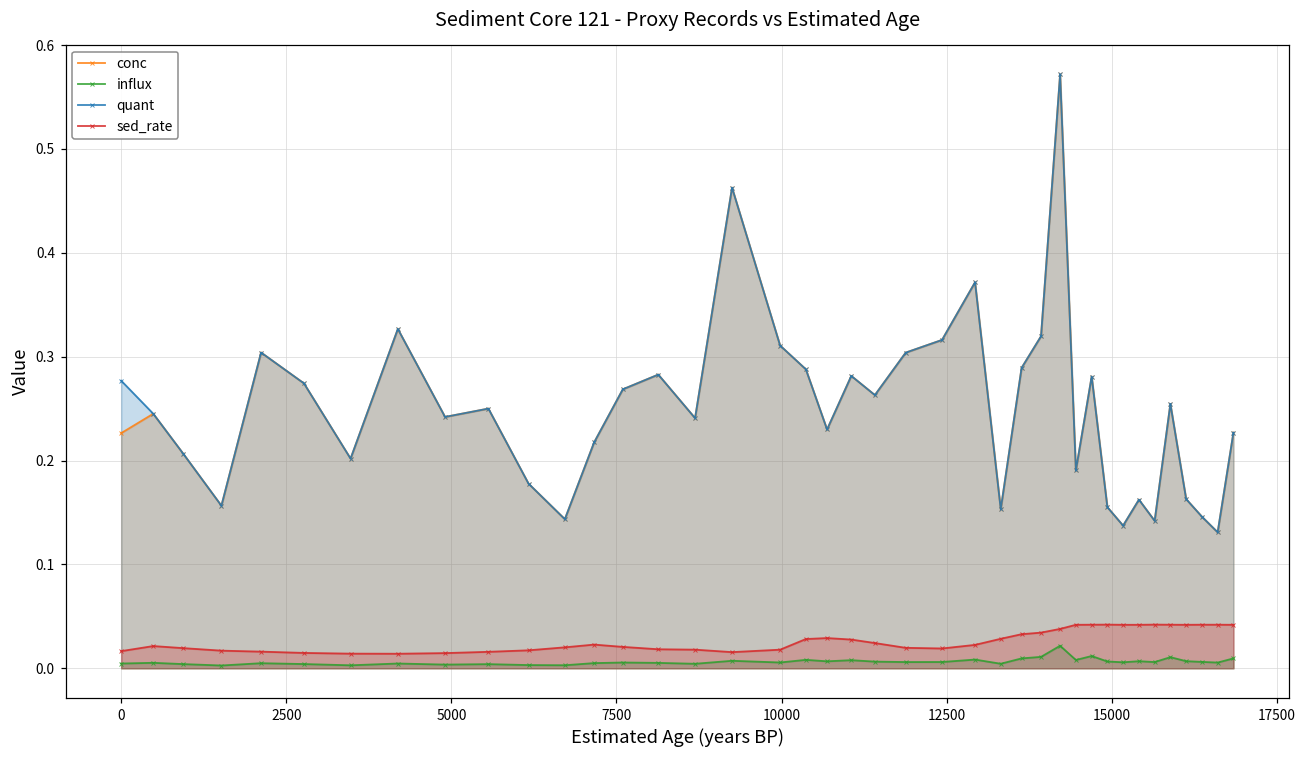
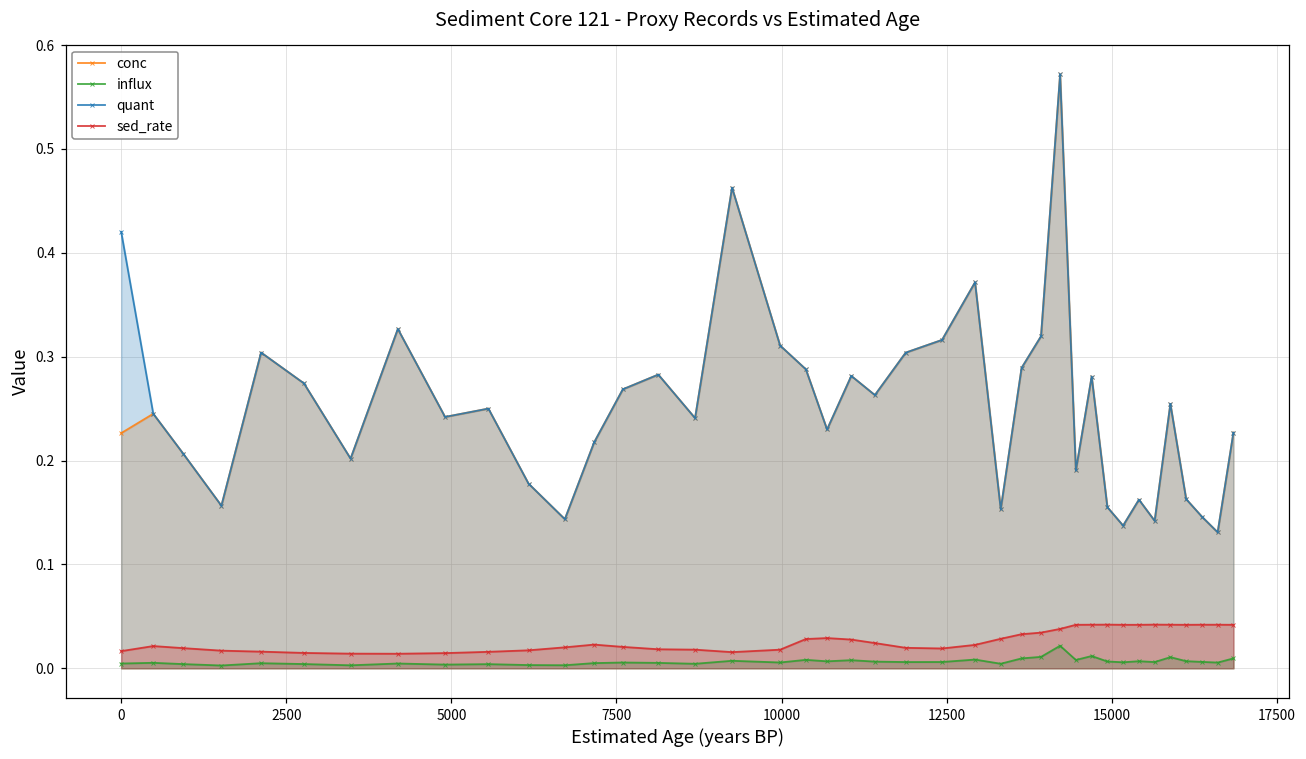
quant, 0: 0.28 -> 0.42
